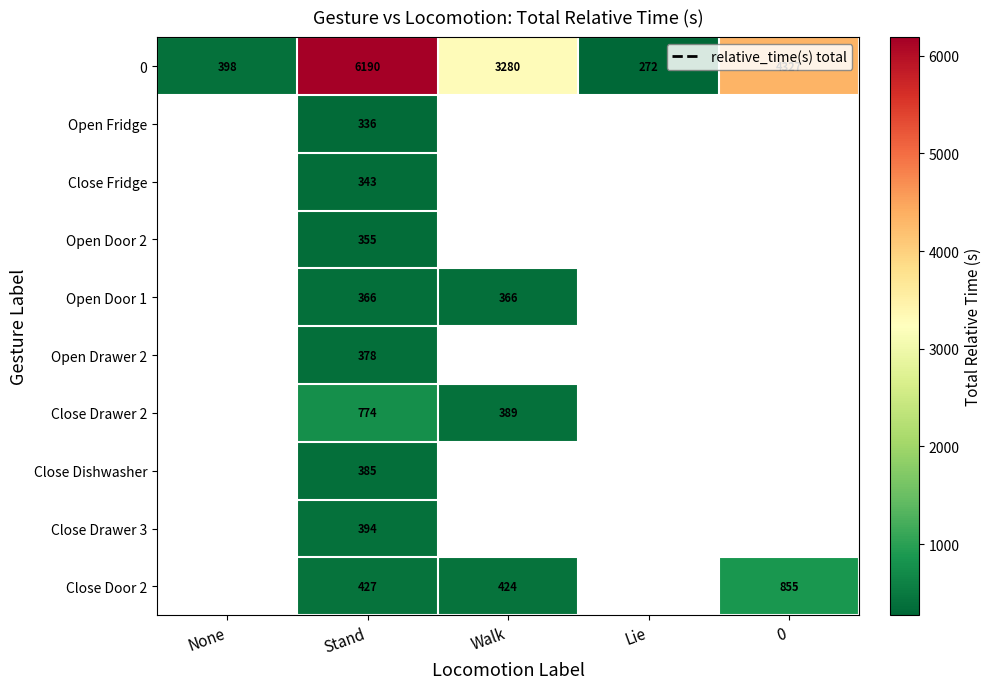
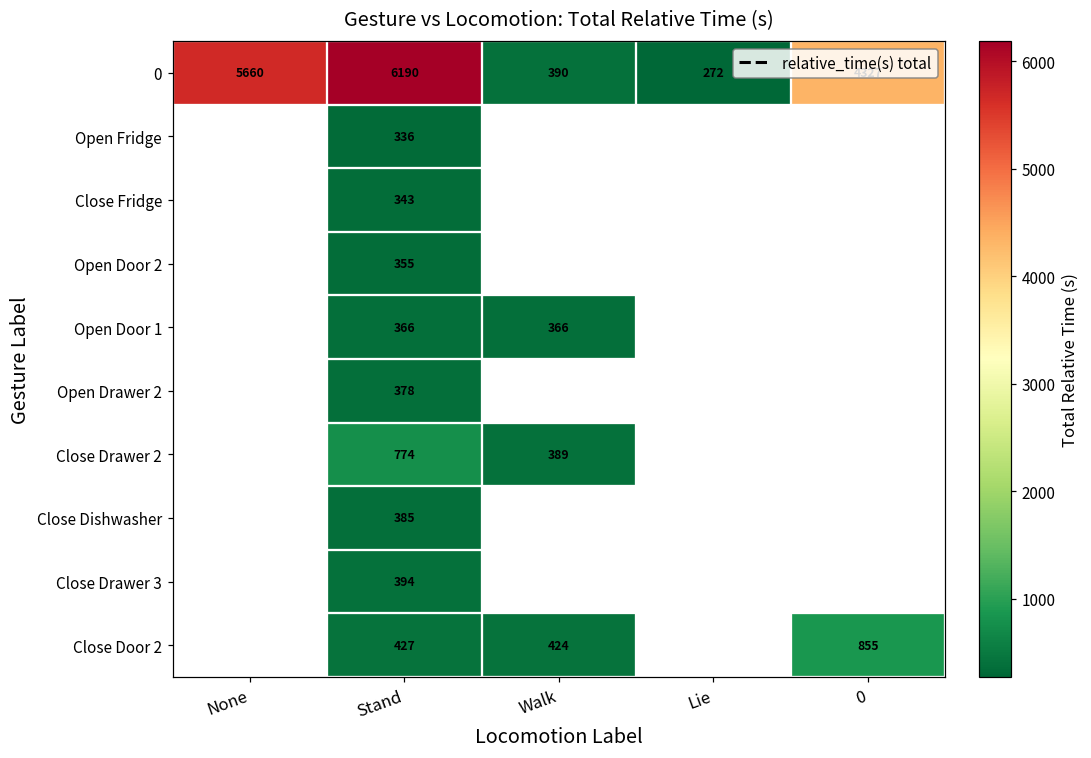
0, None: 398 -> 5660
0, Walk: 3280 -> 390
